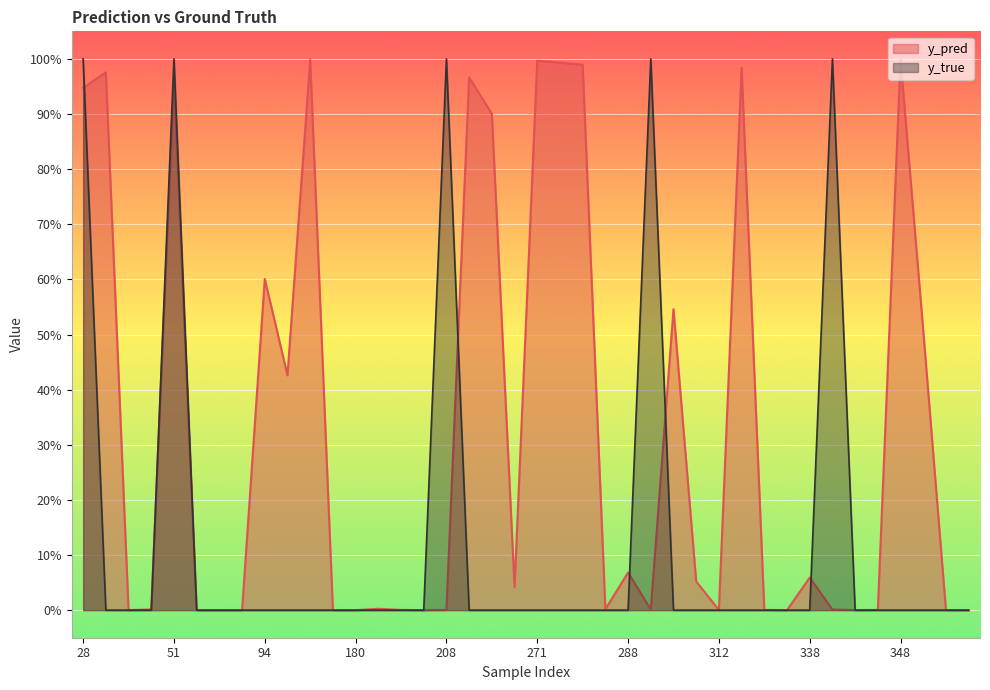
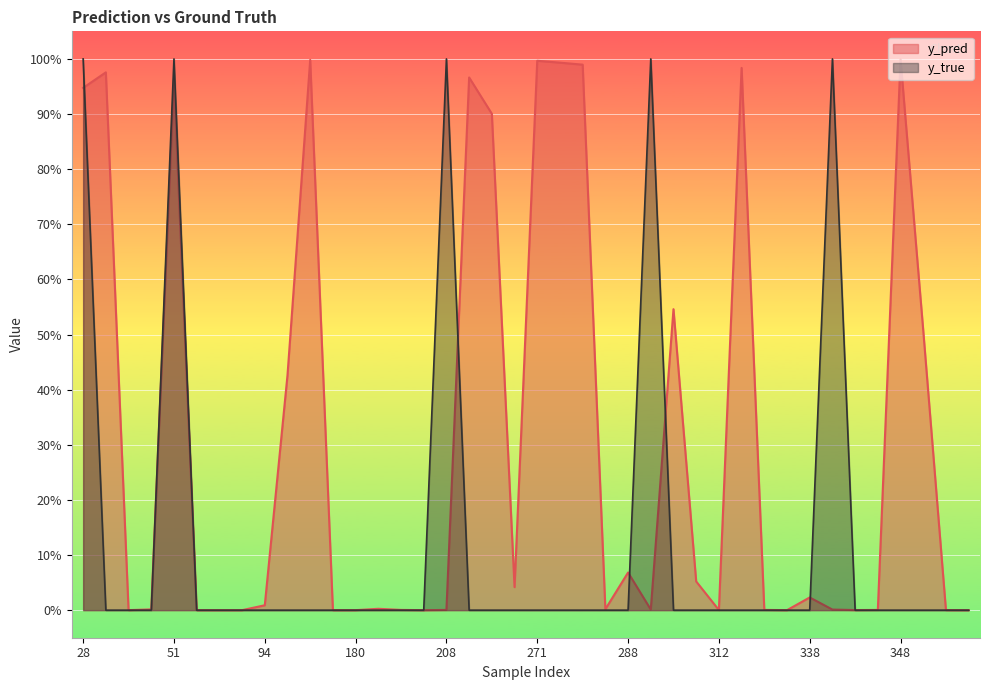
y_pred, 94: 60% -> 1%
y_pred, 338: 6% -> 2%
